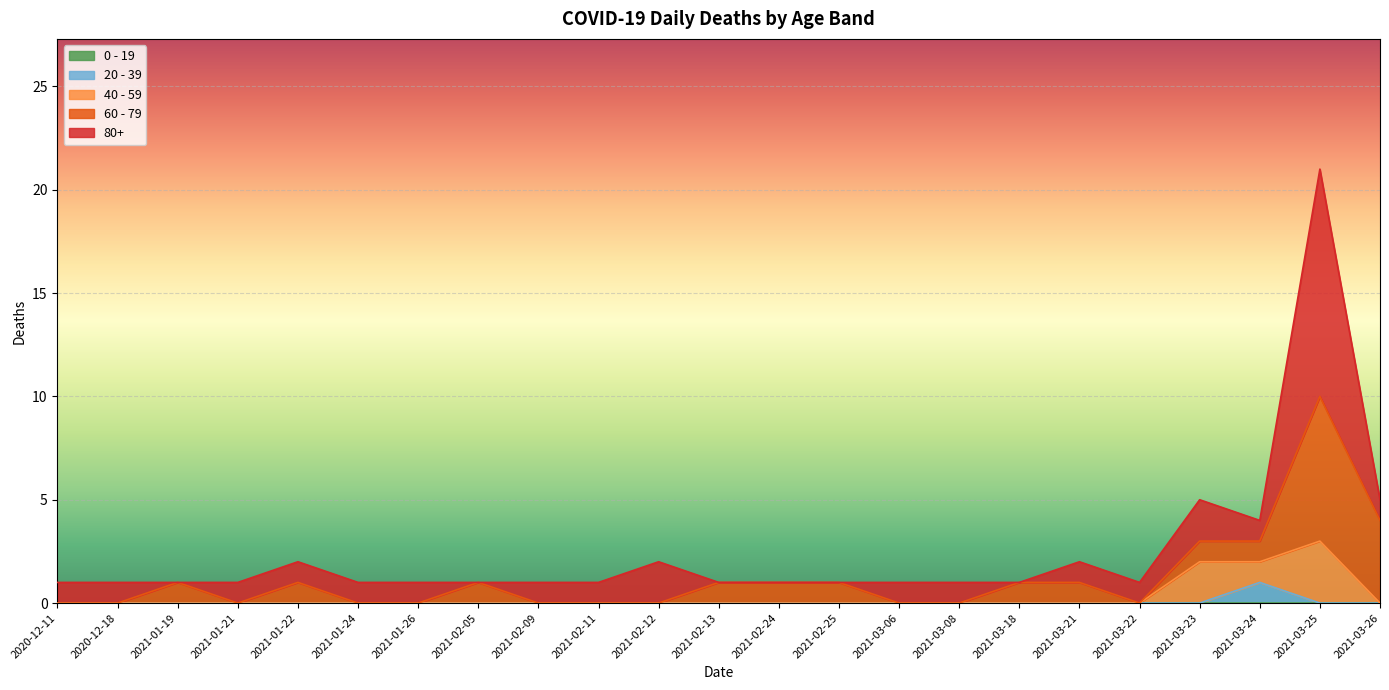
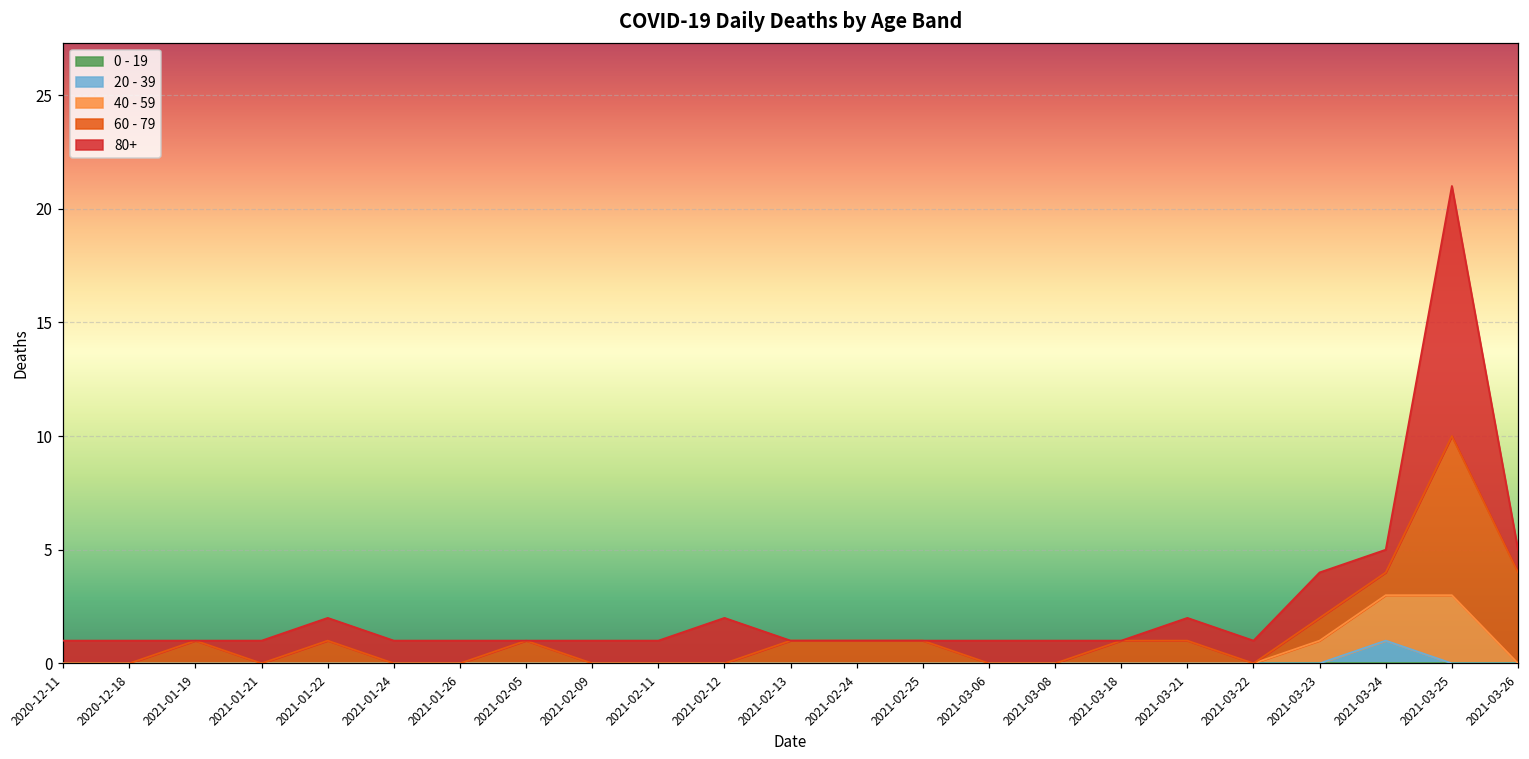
40 - 59, 2021-03-23: 2 -> 1
40 - 59, 2021-03-24: 1 -> 2
